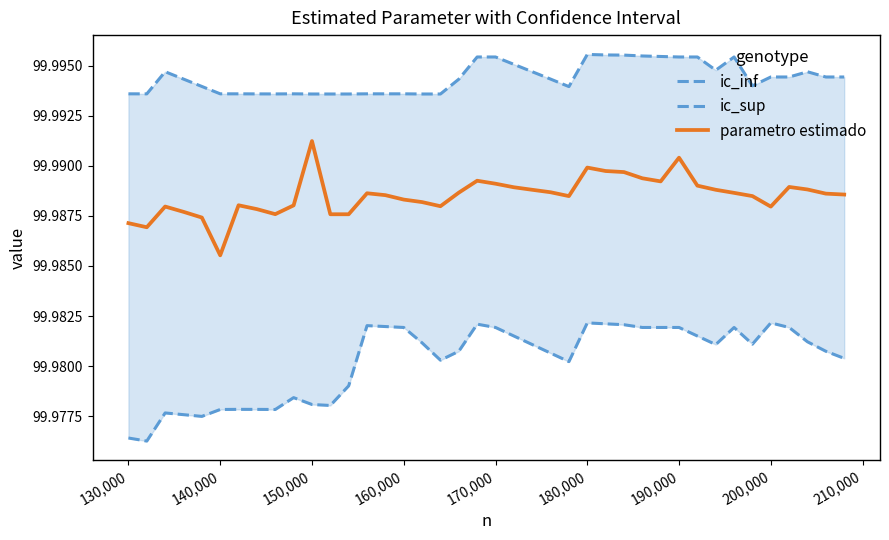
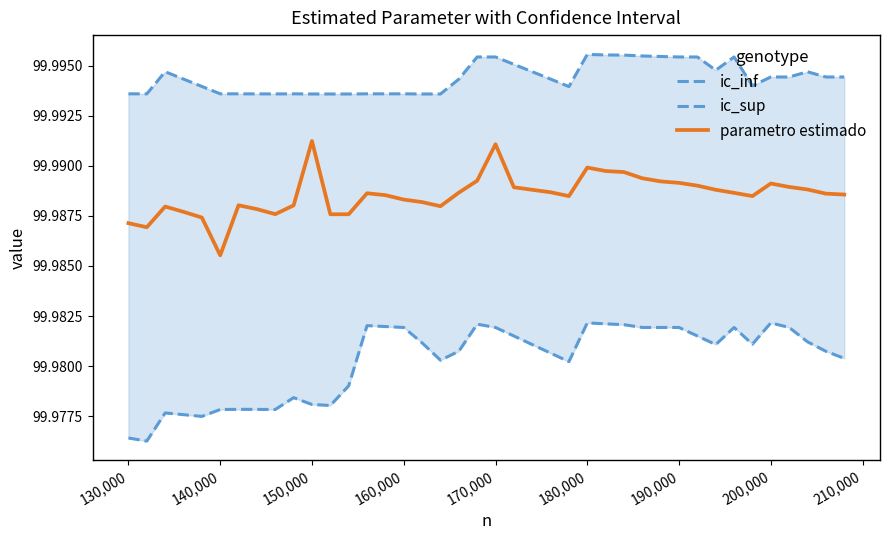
parametro estimado, 170,000: 99.9891 -> 99.9911
parametro estimado, 190,000: 99.9904 -> 99.9892
parametro estimado, 200,000: 99.9880 -> 99.9891
